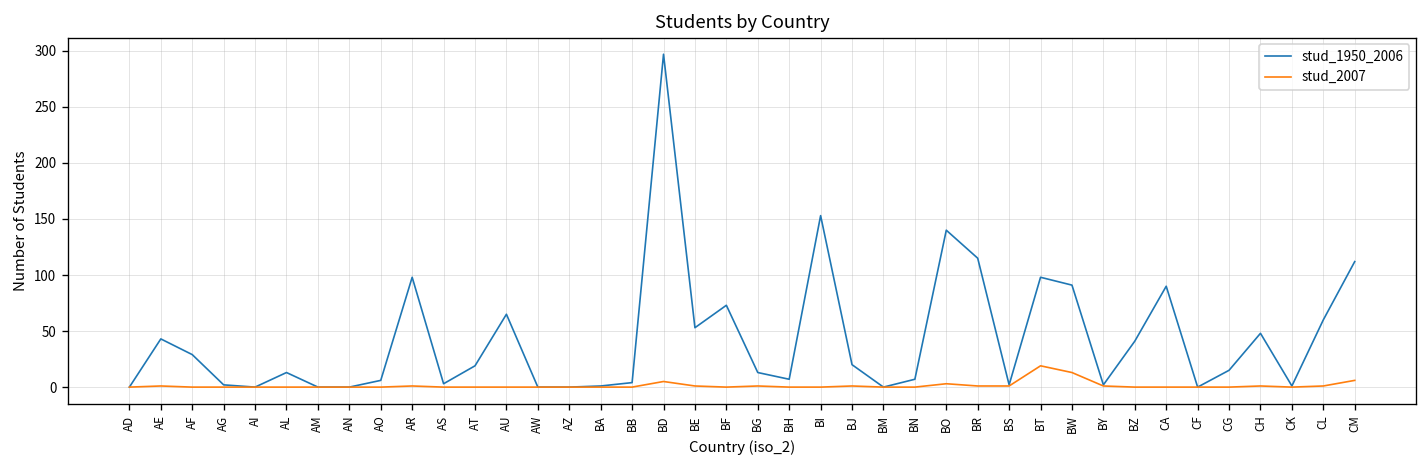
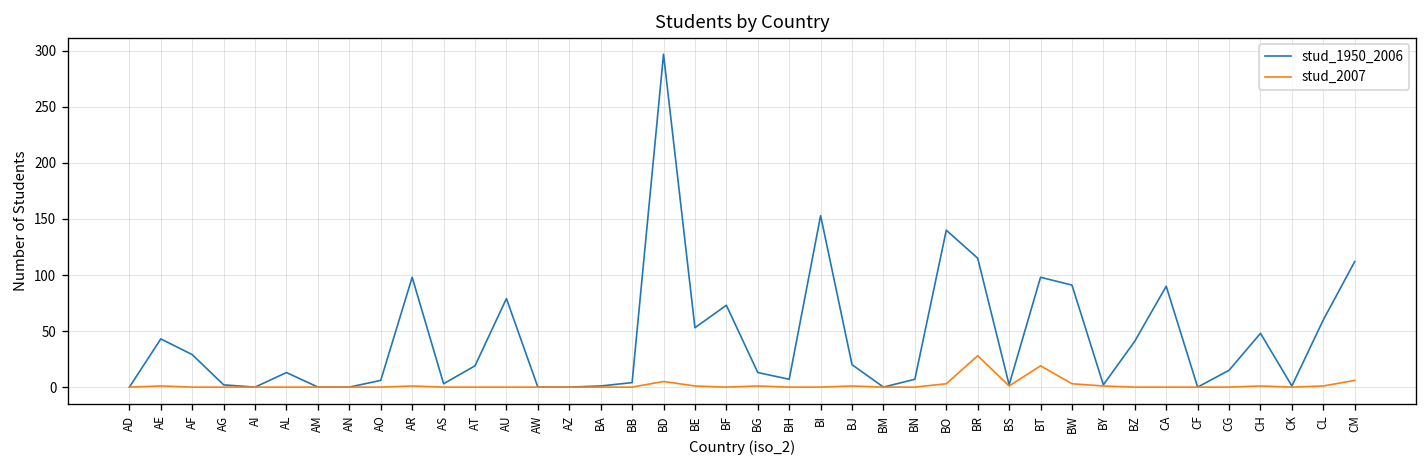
stud_1950_2006, AU: 70 -> 80
stud_2007, BR: 0 -> 30
stud_2007, BW: 10 -> 0
